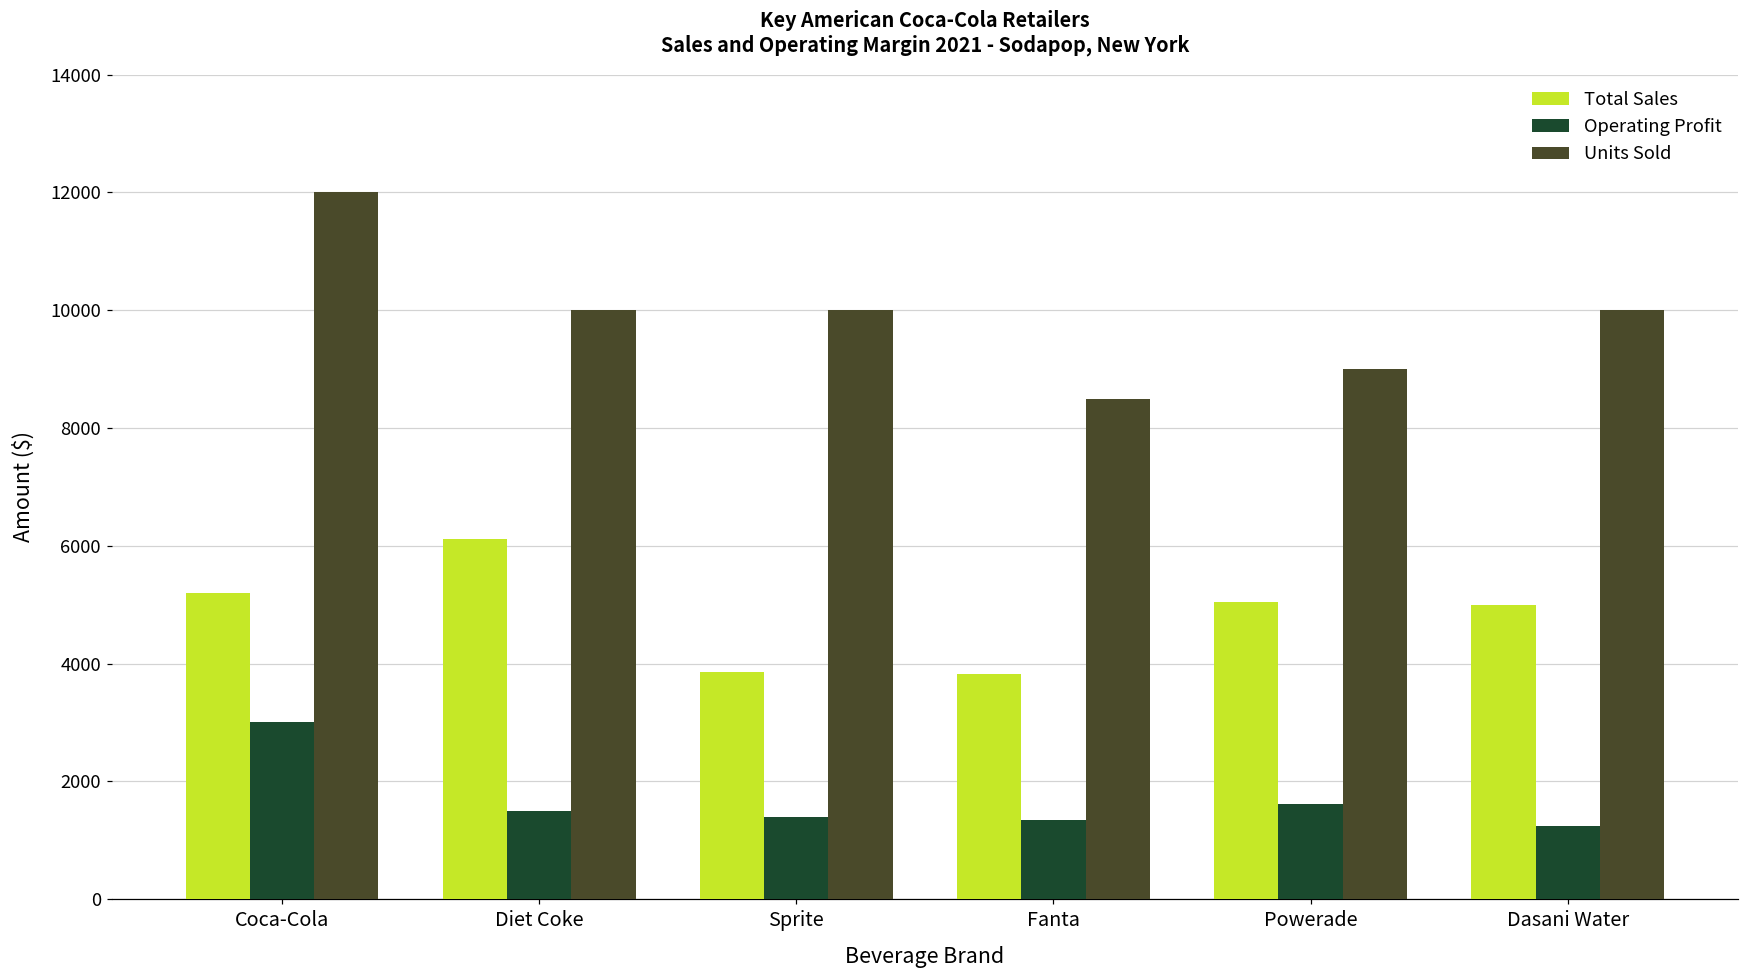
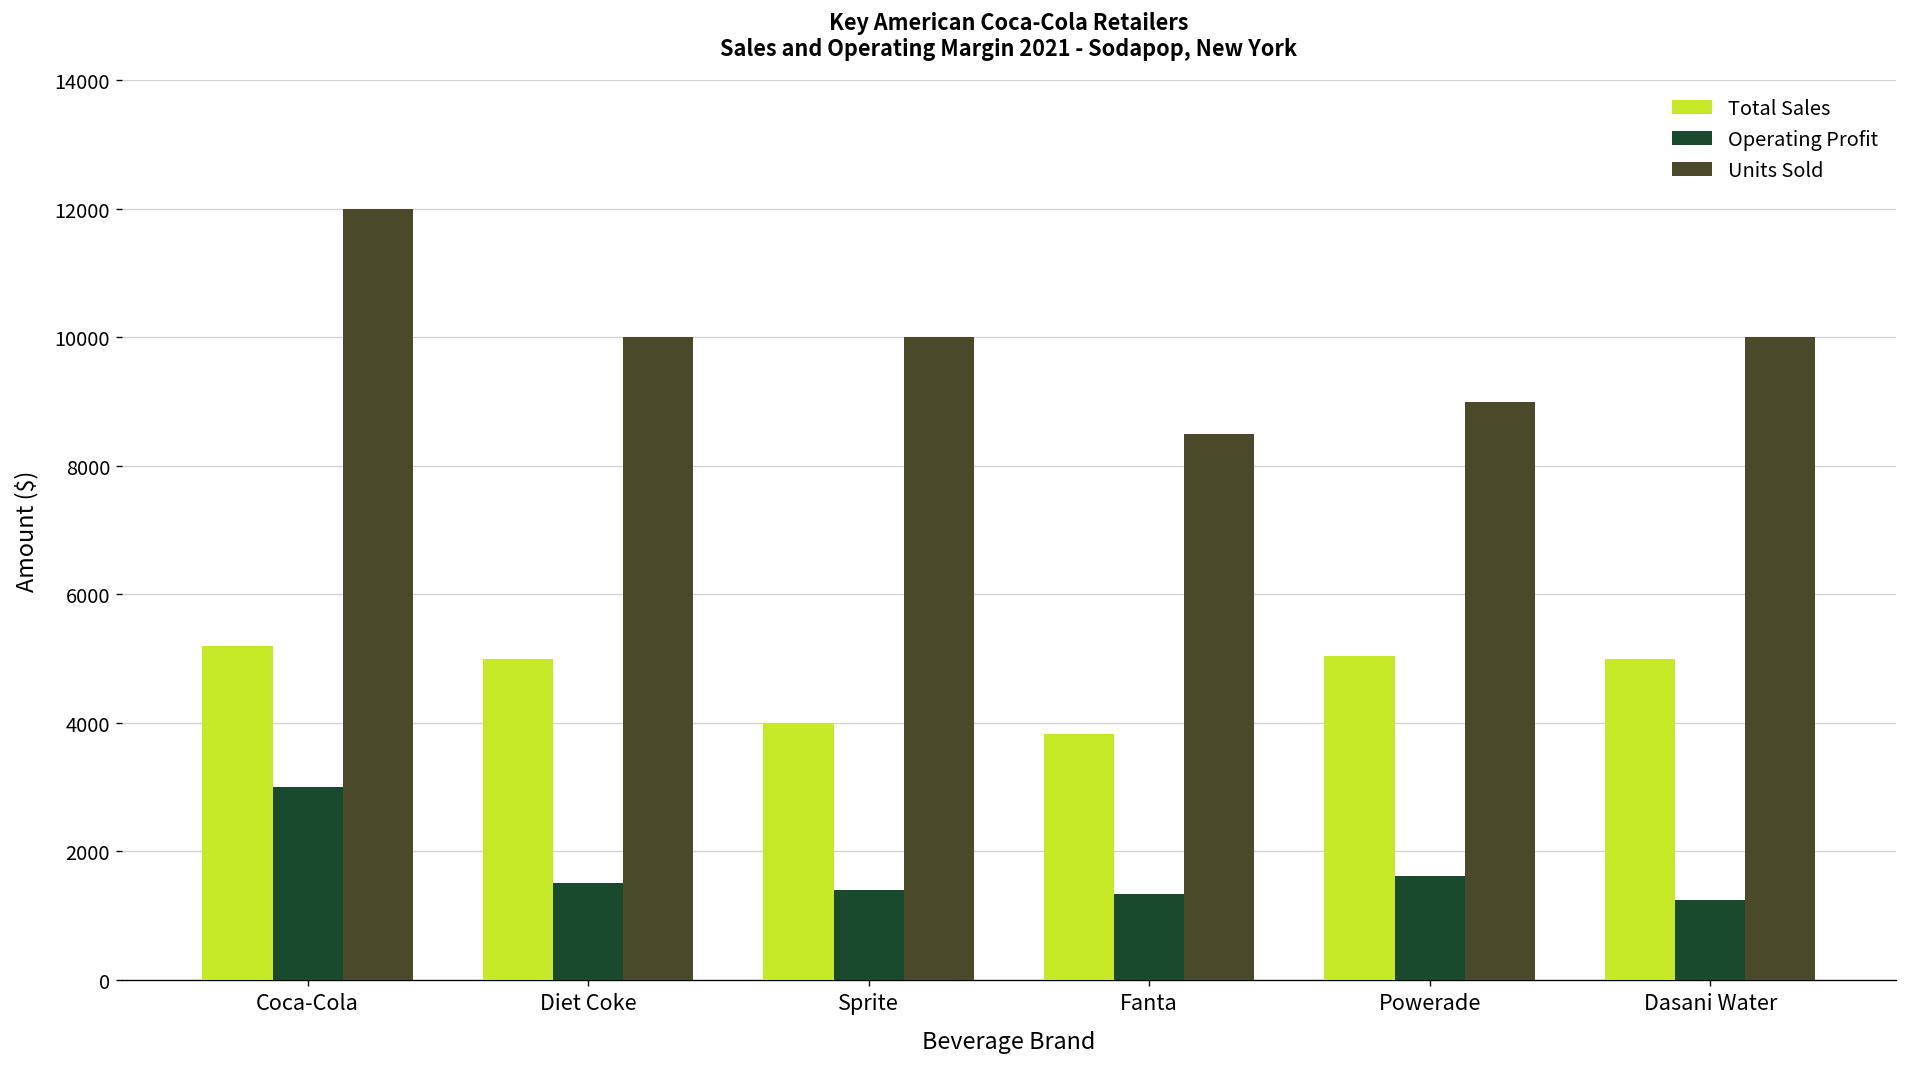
Total Sales, Diet Coke: 6100 -> 5000
Total Sales, Sprite: 3900 -> 4000
